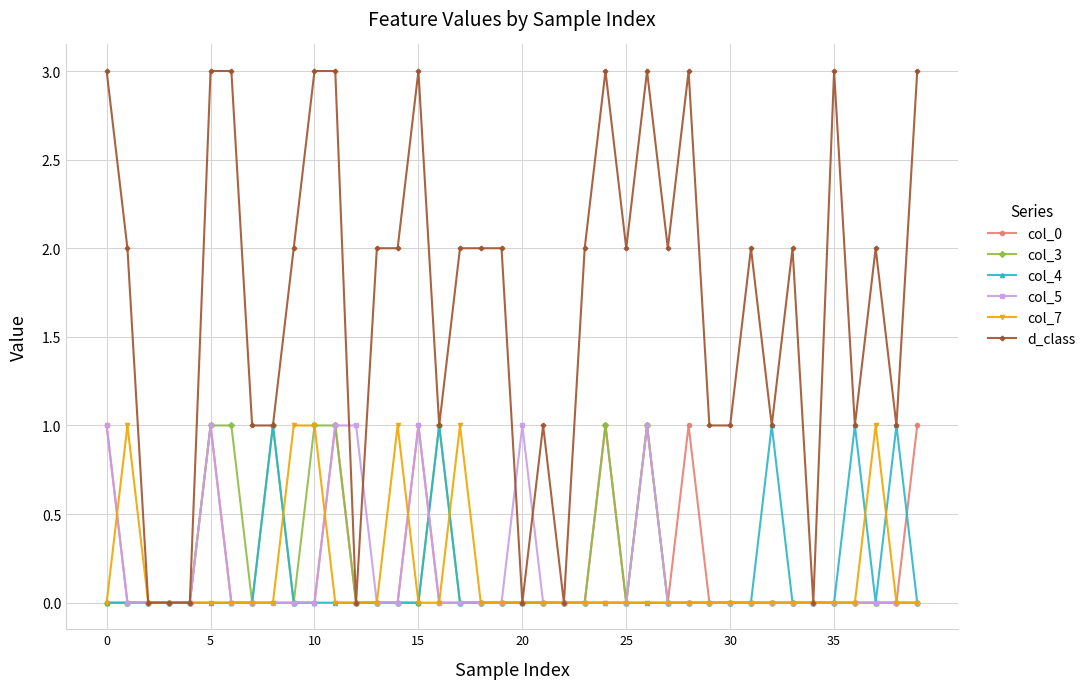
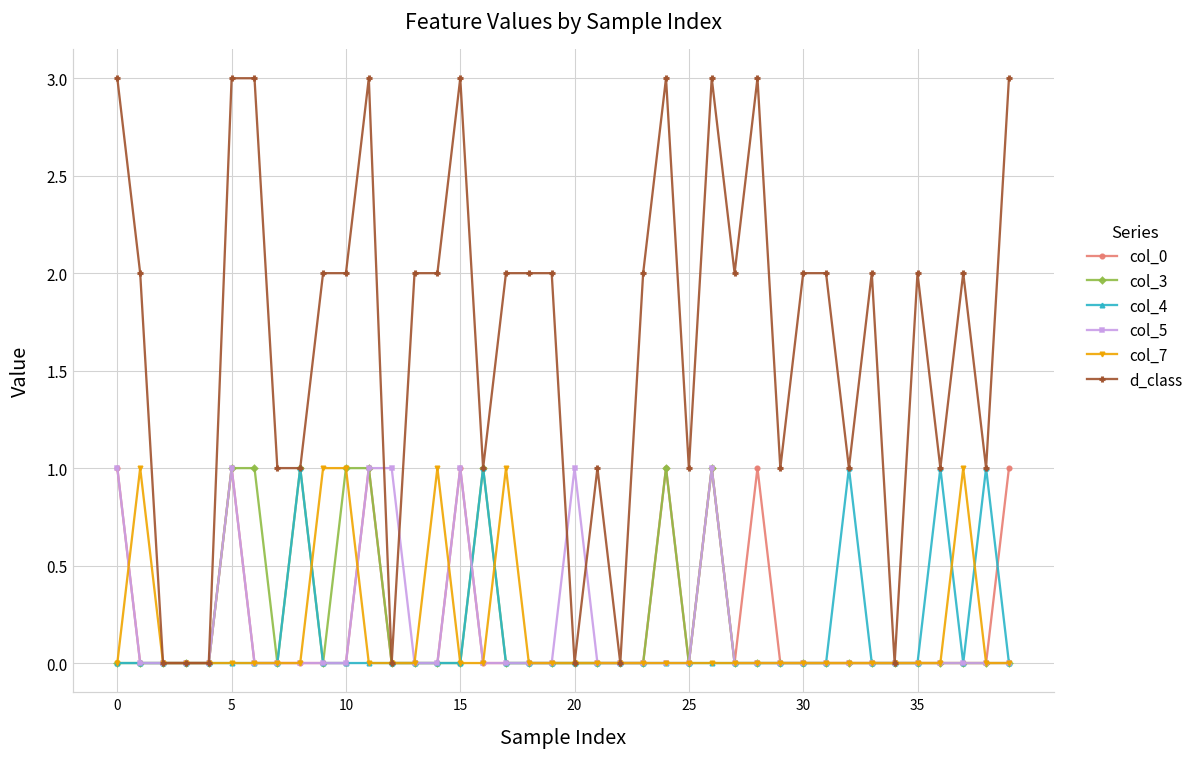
d_class, 10: 3 -> 2
d_class, 25: 2 -> 1
d_class, 30: 1 -> 2
d_class, 35: 3 -> 2
